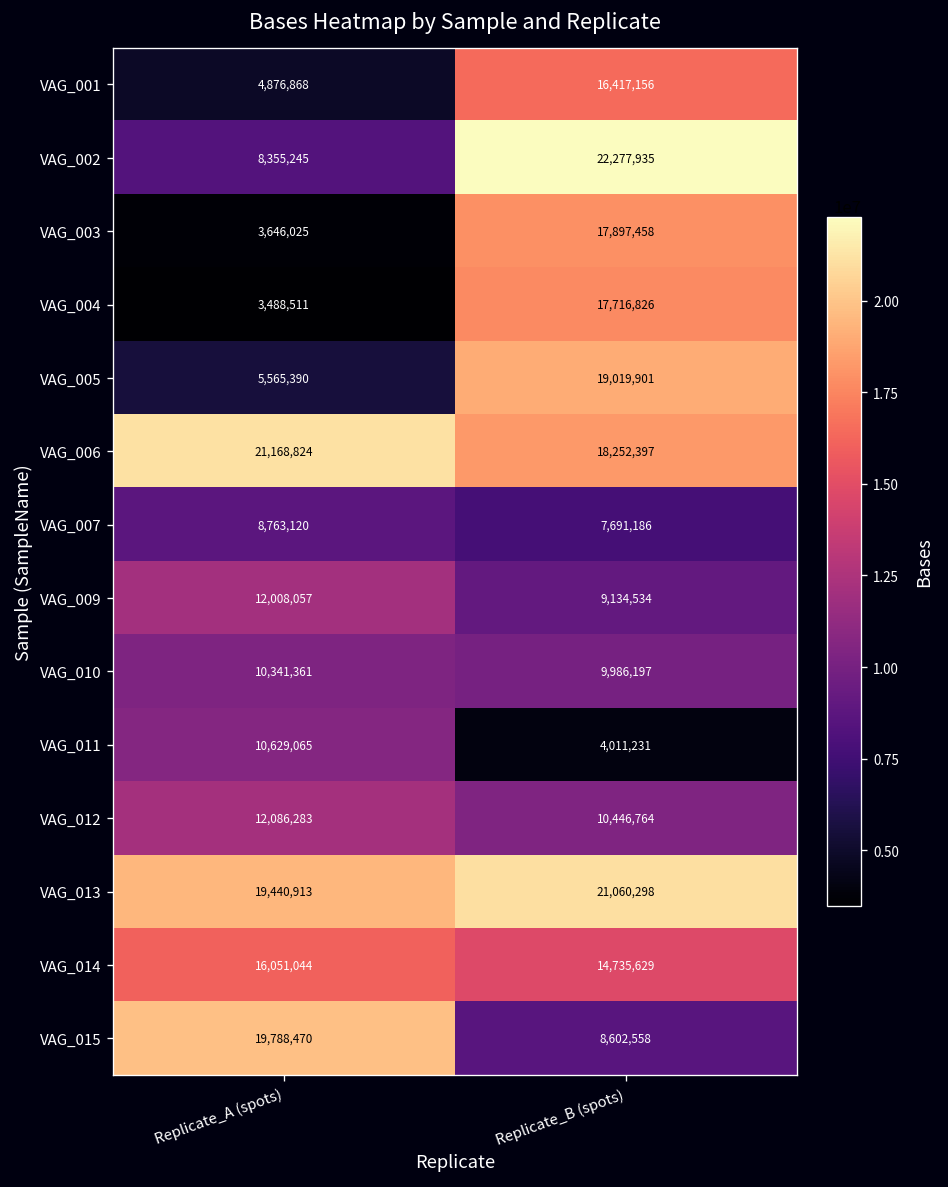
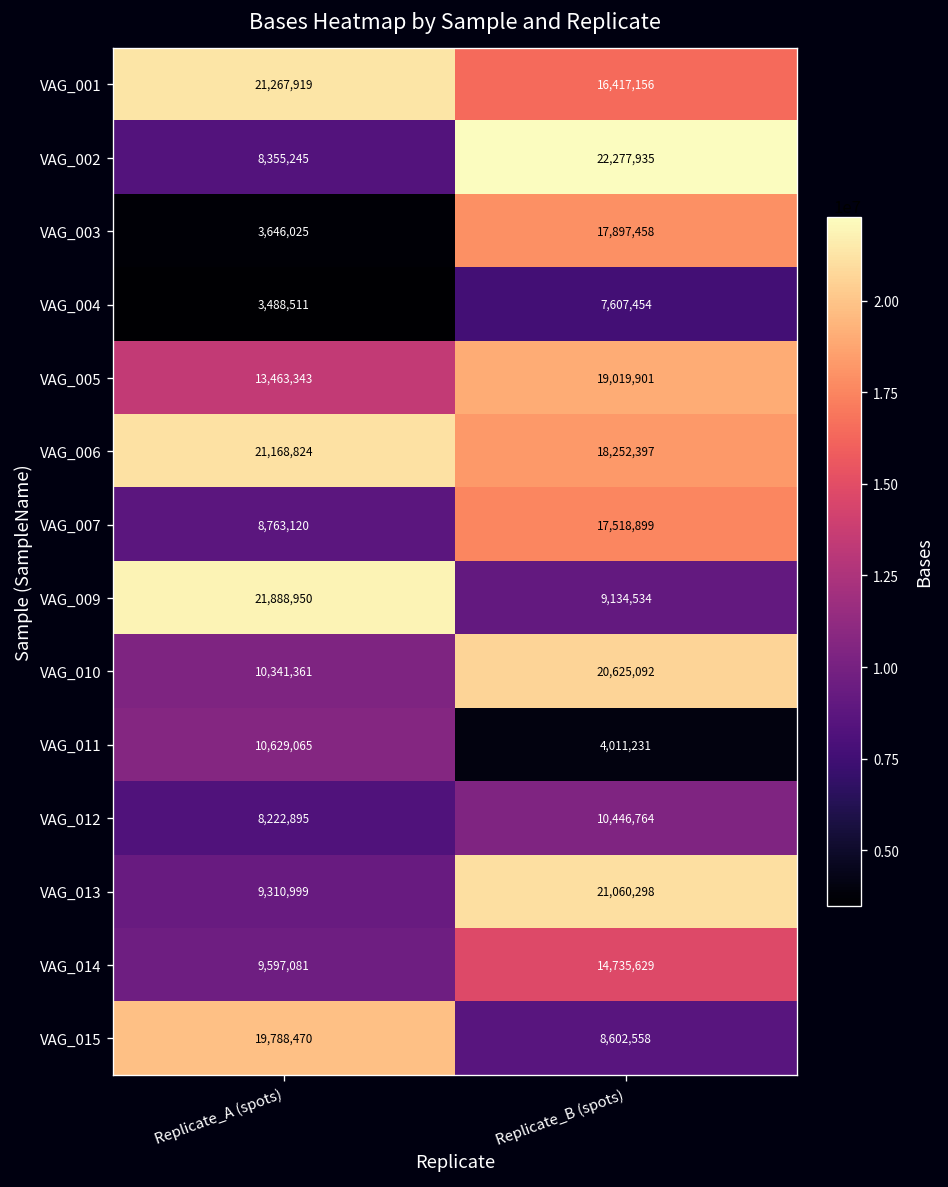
VAG_001, Replicate_A (spots): 4,876,868 -> 21,267,919
VAG_004, Replicate_B (spots): 17,716,826 -> 7,607,454
VAG_005, Replicate_A (spots): 5,565,390 -> 13,463,343
VAG_007, Replicate_B (spots): 7,691,186 -> 17,518,899
VAG_009, Replicate_A (spots): 12,008,057 -> 21,888,950
VAG_010, Replicate_B (spots): 9,986,197 -> 20,625,092
VAG_012, Replicate_A (spots): 12,086,283 -> 8,222,895
VAG_013, Replicate_A (spots): 19,440,913 -> 9,310,999
VAG_014, Replicate_A (spots): 16,051,044 -> 9,597,081
